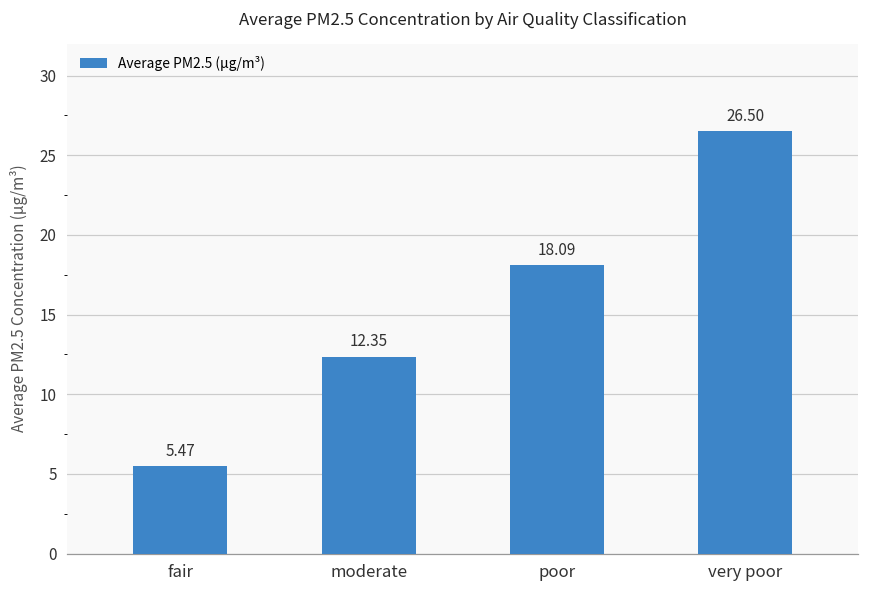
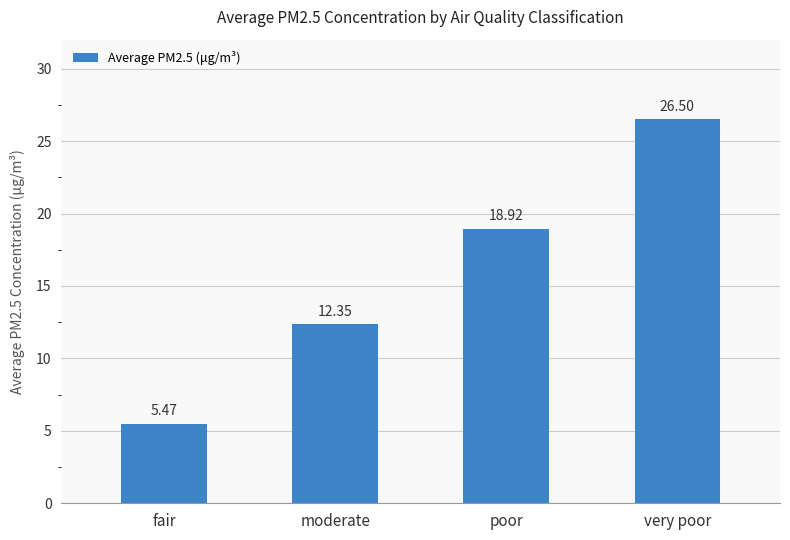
poor: 18.09 -> 18.92
